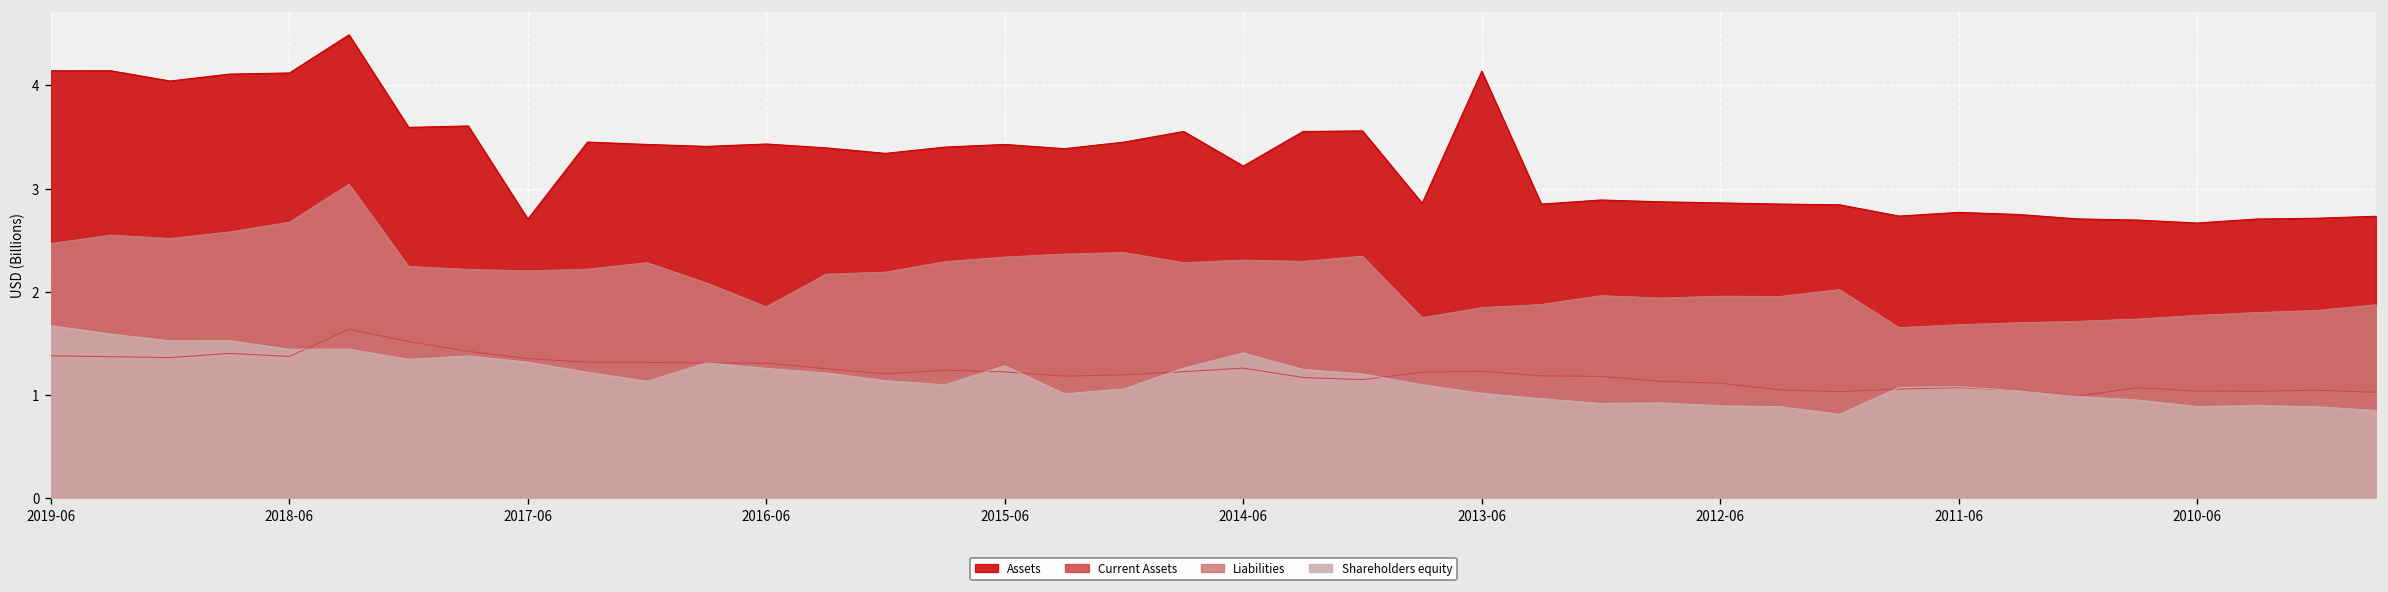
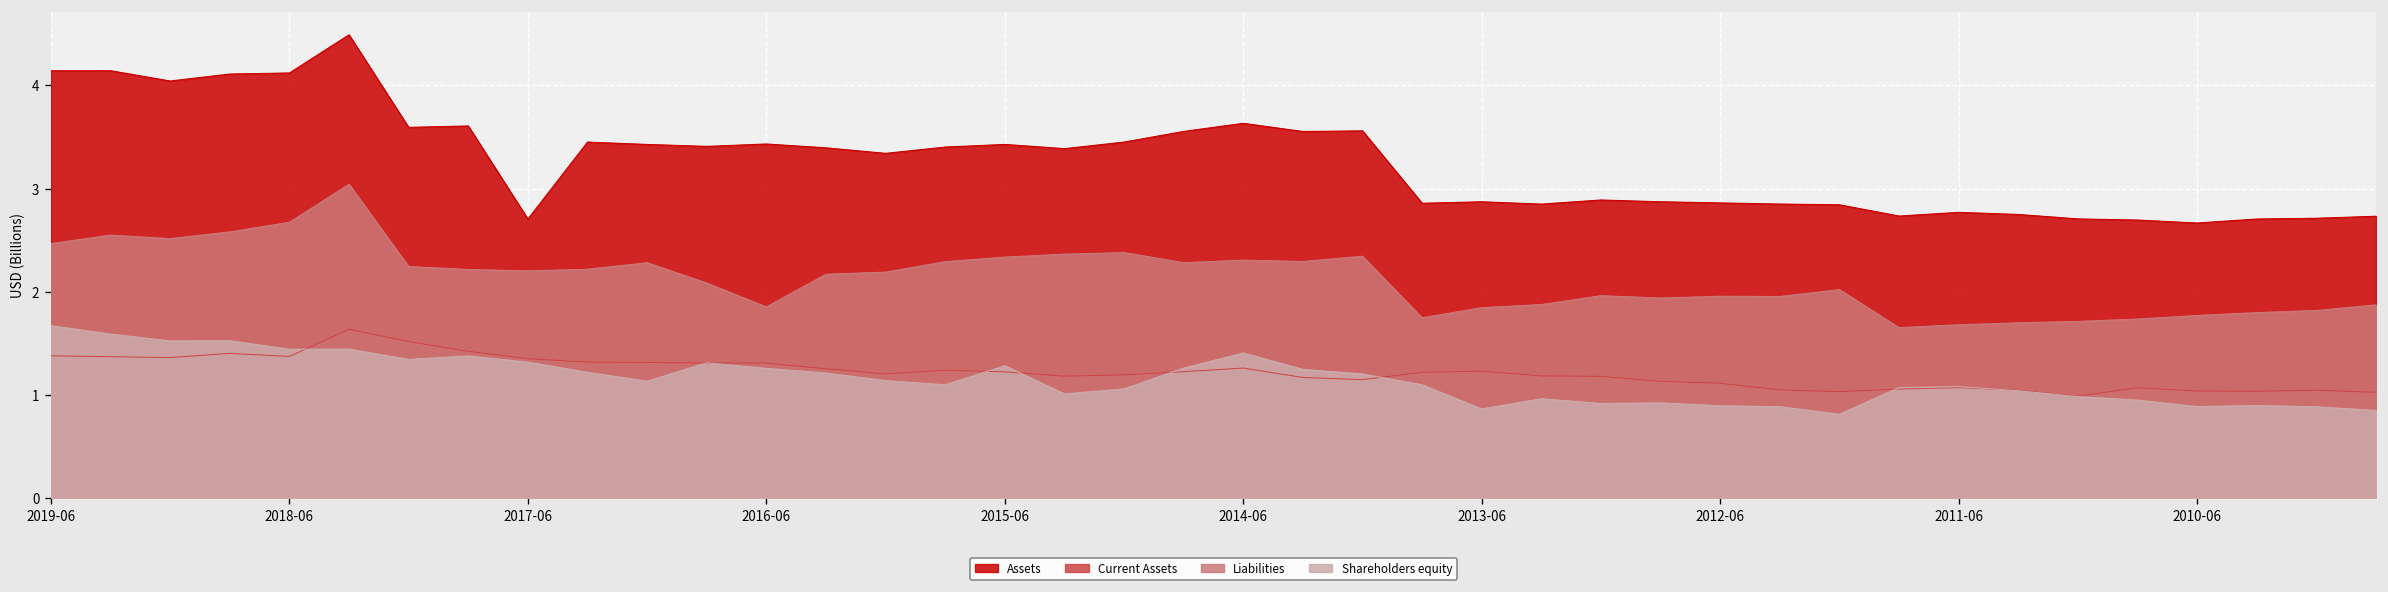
Assets, 2014-06: 3.2 -> 3.6
Assets, 2013-06: 4.1 -> 2.9
Shareholders equity, 2013-06: 1.0 -> 0.9
